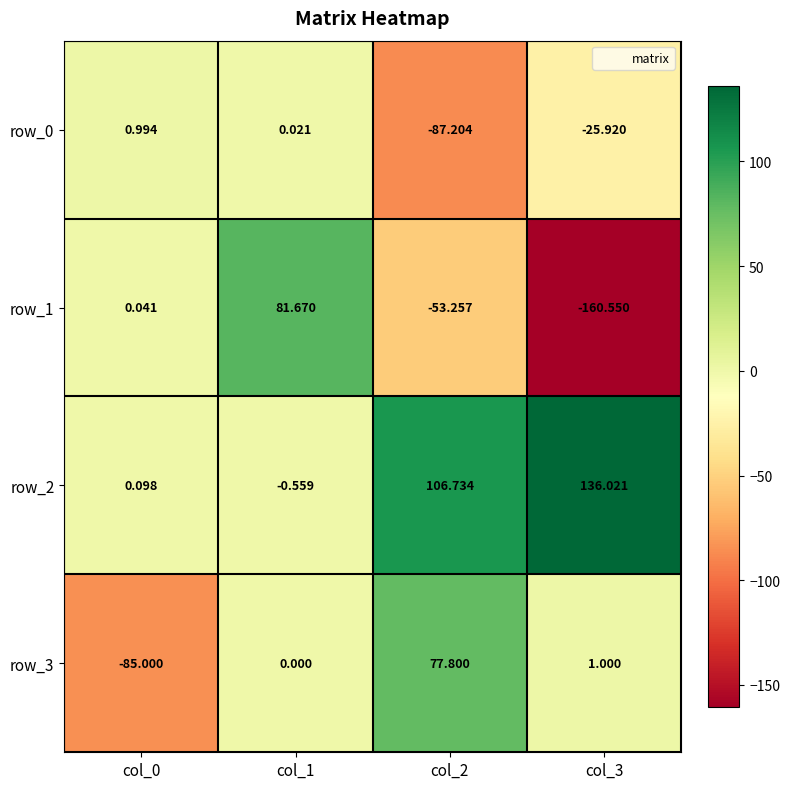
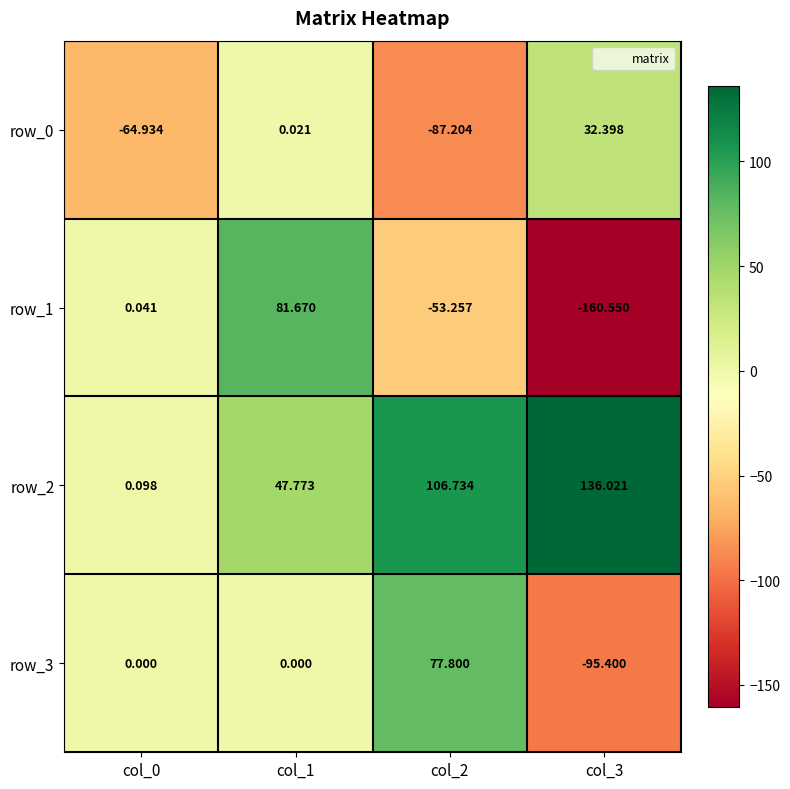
row_0, col_0: 0.994 -> -64.934
row_0, col_3: -25.920 -> 32.398
row_2, col_1: -0.559 -> 47.773
row_3, col_0: -85.000 -> 0.000
row_3, col_3: 1.000 -> -95.400
